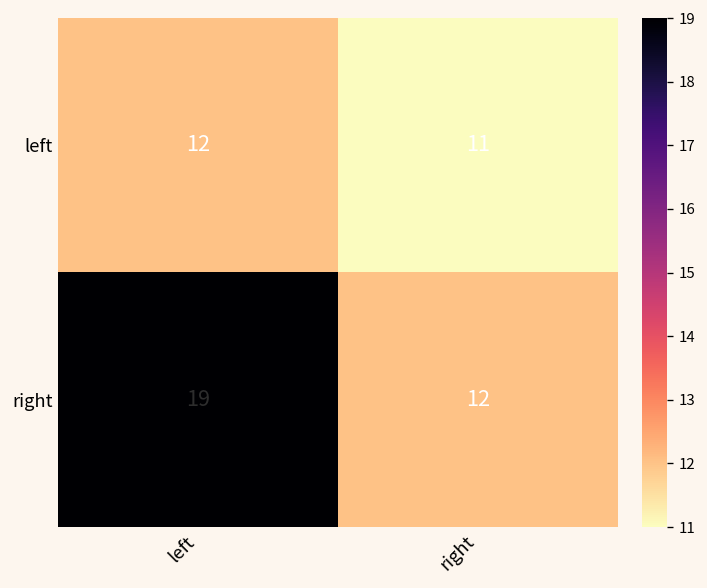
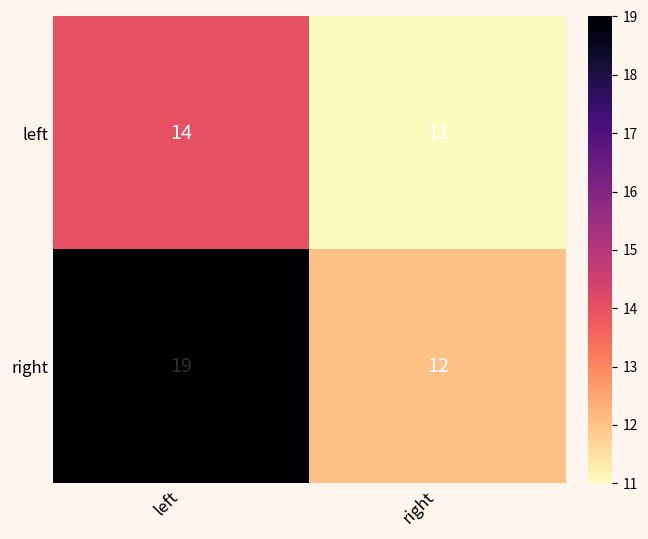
left, left: 12 -> 14
